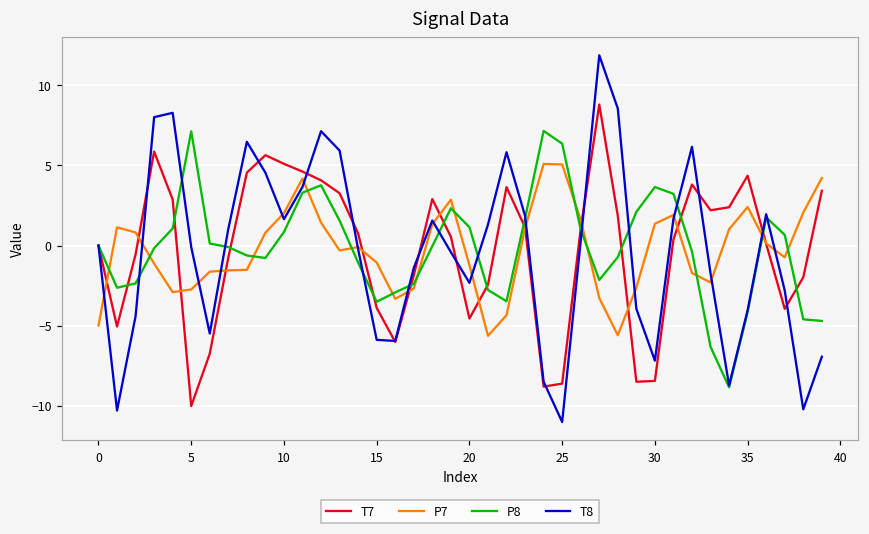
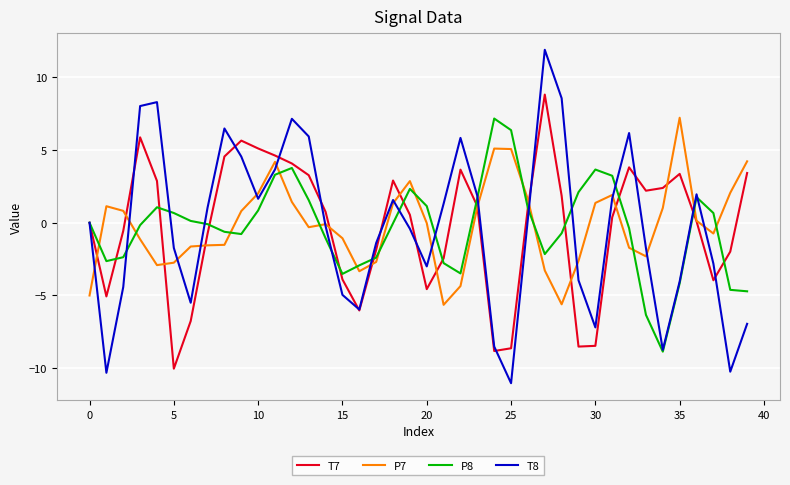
P8, 5: 7.1 -> 0.7
T8, 5: -0.1 -> -1.7
T8, 15: -5.9 -> -5.0
P7, 20: -1.2 -> 0.0
T8, 20: -2.3 -> -3.0
T7, 35: 4.4 -> 3.4
P7, 35: 2.4 -> 7.2
